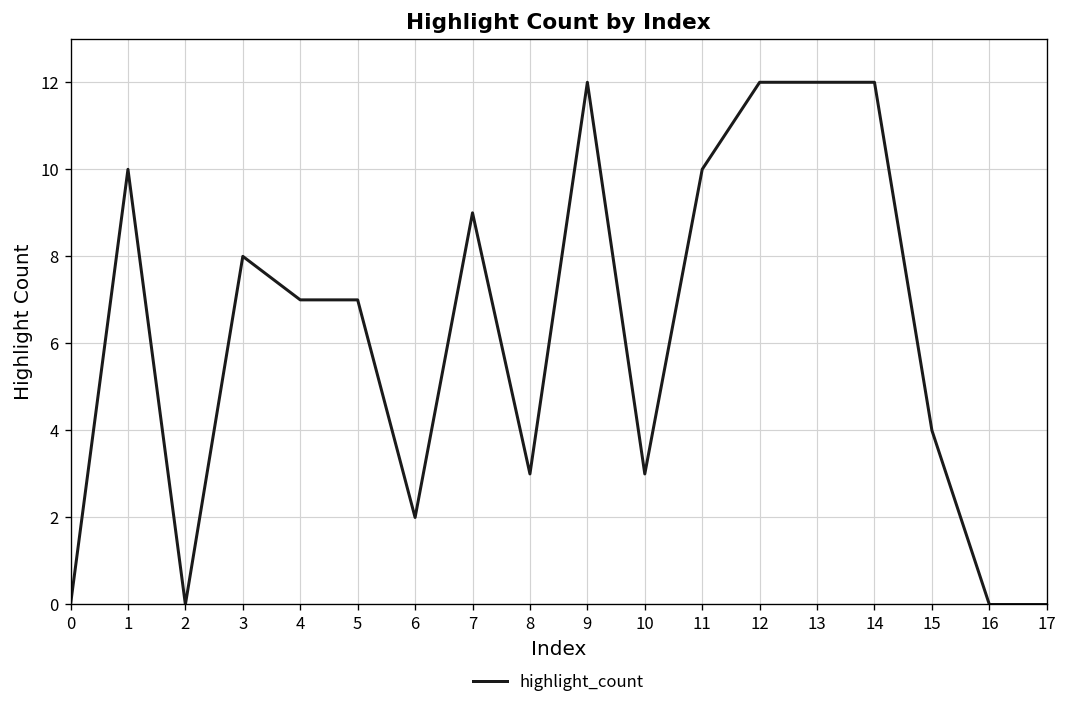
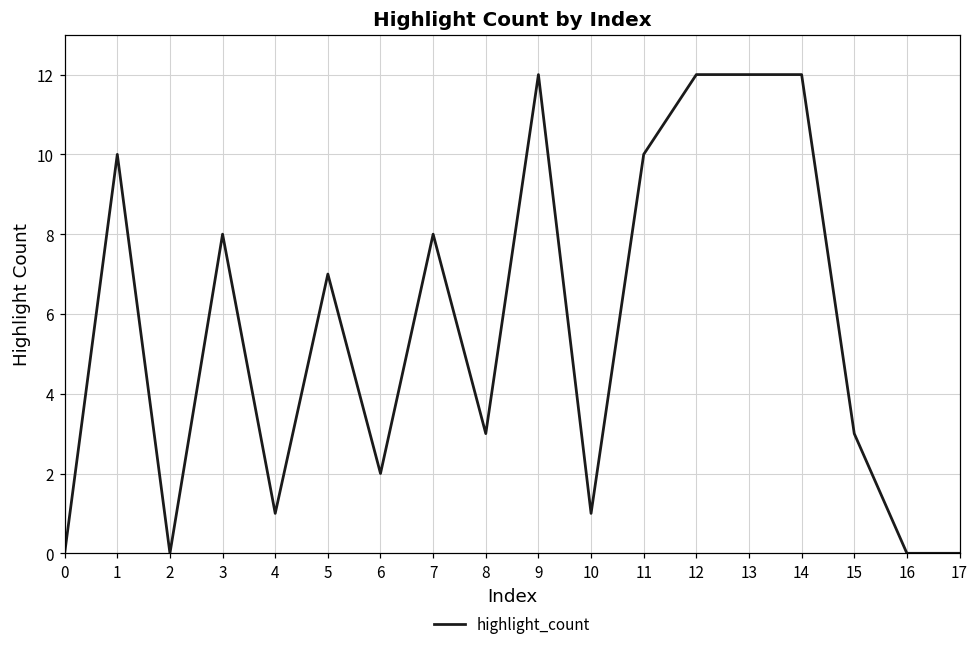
4: 7 -> 1
7: 9 -> 8
10: 3 -> 1
15: 4 -> 3
